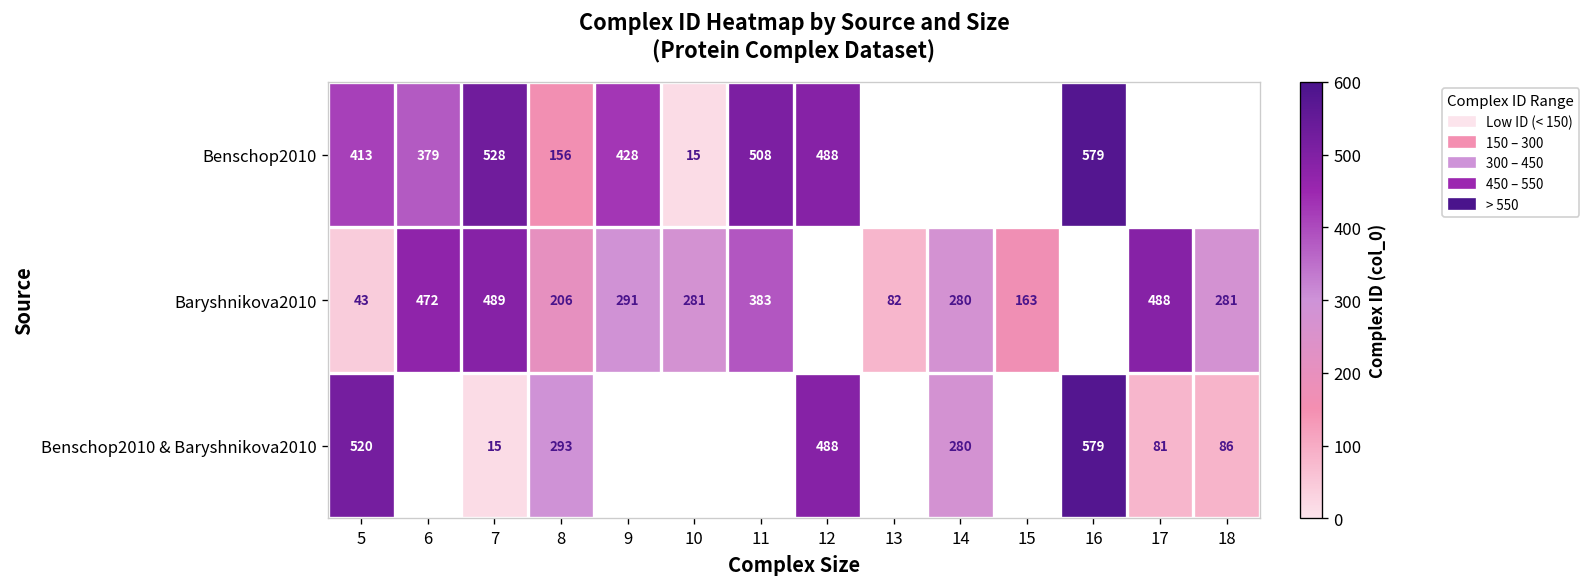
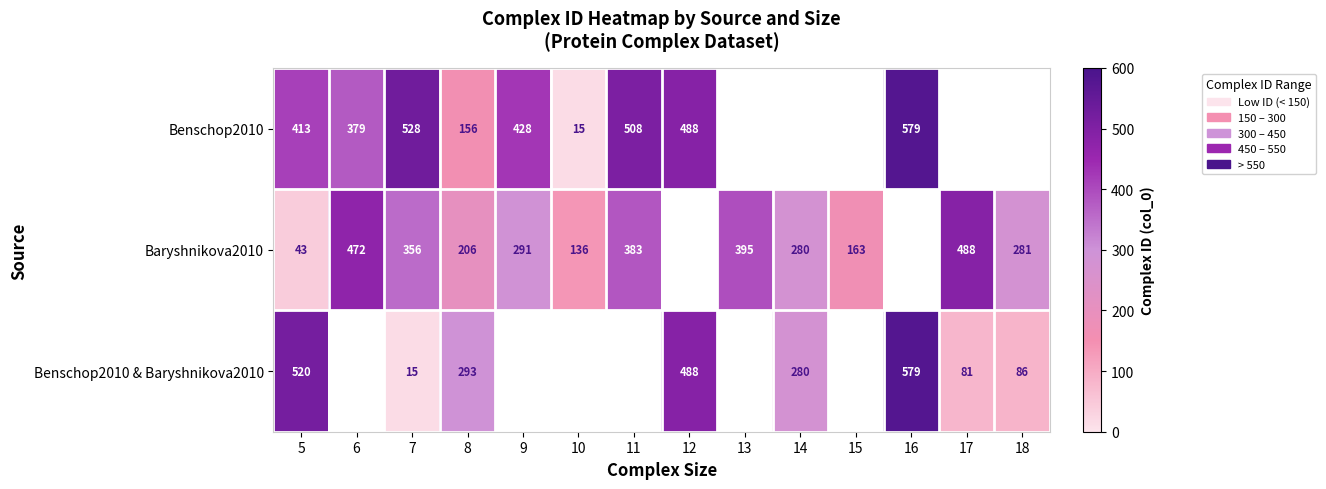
Baryshnikova2010, 7: 489 -> 356
Baryshnikova2010, 10: 281 -> 136
Baryshnikova2010, 13: 82 -> 395
